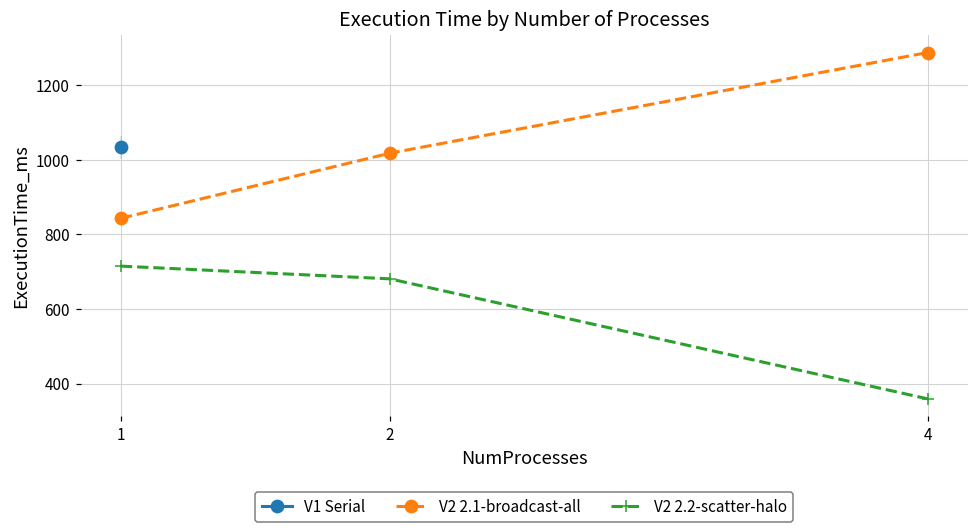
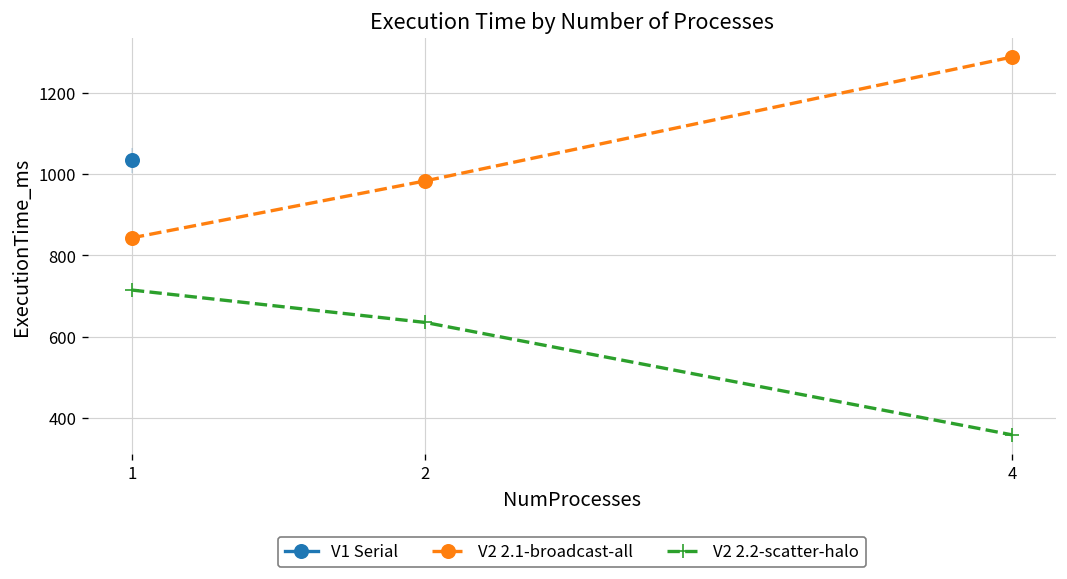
V2 2.1-broadcast-all, 2: 1020 -> 980
V2 2.2-scatter-halo, 2: 680 -> 640
